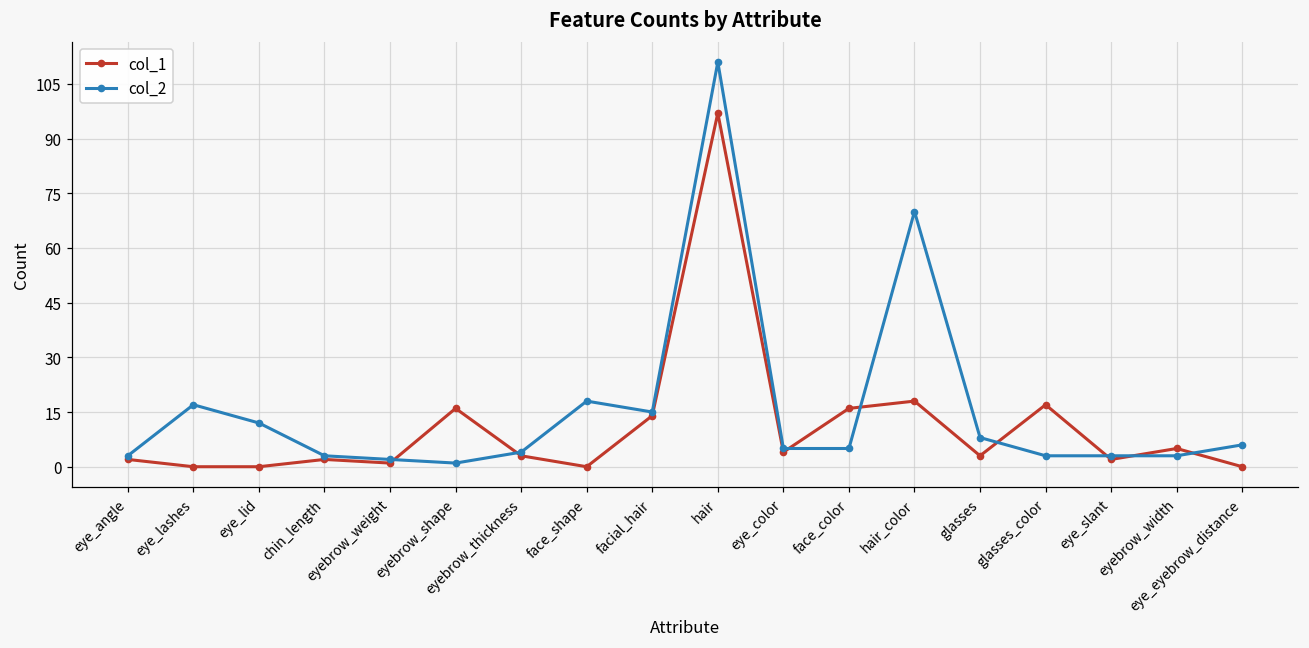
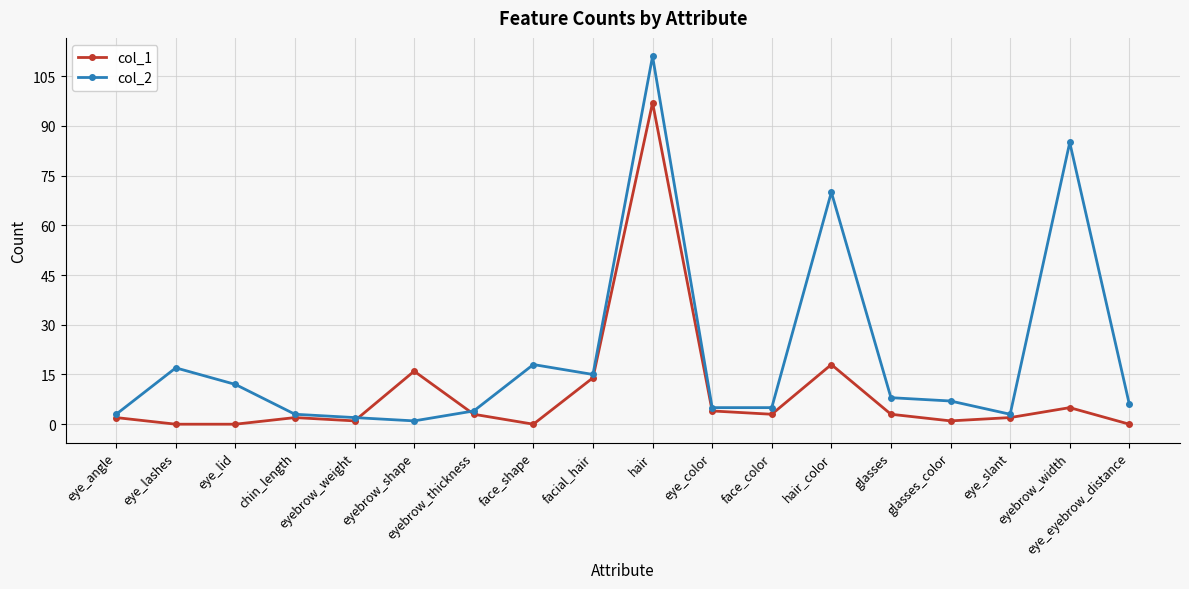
col_1, face_color: 16 -> 3
col_1, glasses_color: 17 -> 1
col_2, glasses_color: 3 -> 7
col_2, eyebrow_width: 3 -> 85
